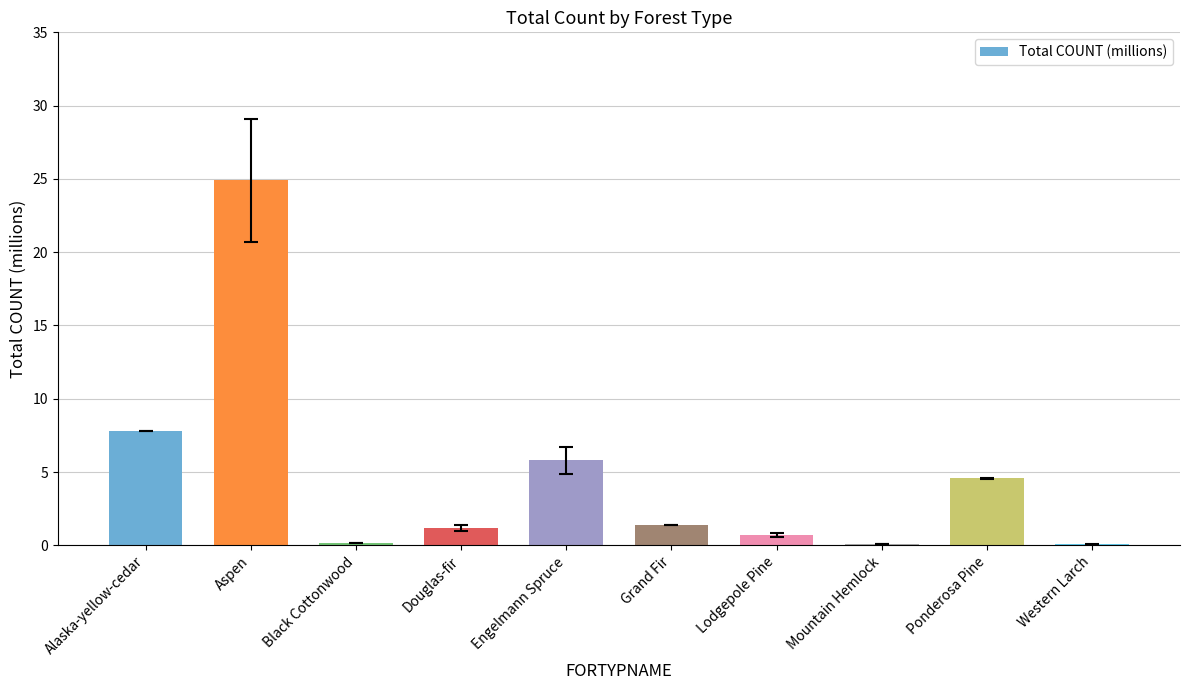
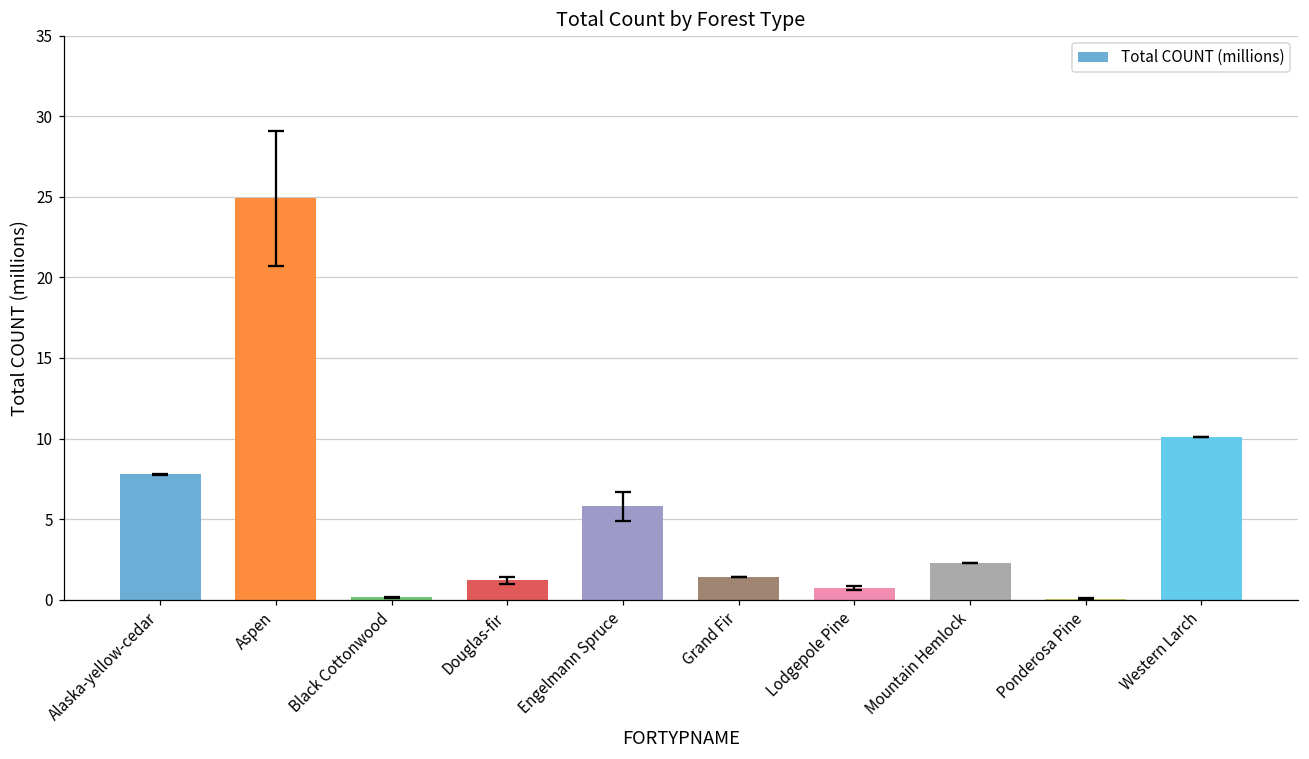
Total COUNT (millions), Mountain Hemlock: 0.1 -> 2.3
Total COUNT (millions), Ponderosa Pine: 4.6 -> 0.1
Total COUNT (millions), Western Larch: 0.1 -> 10.1
